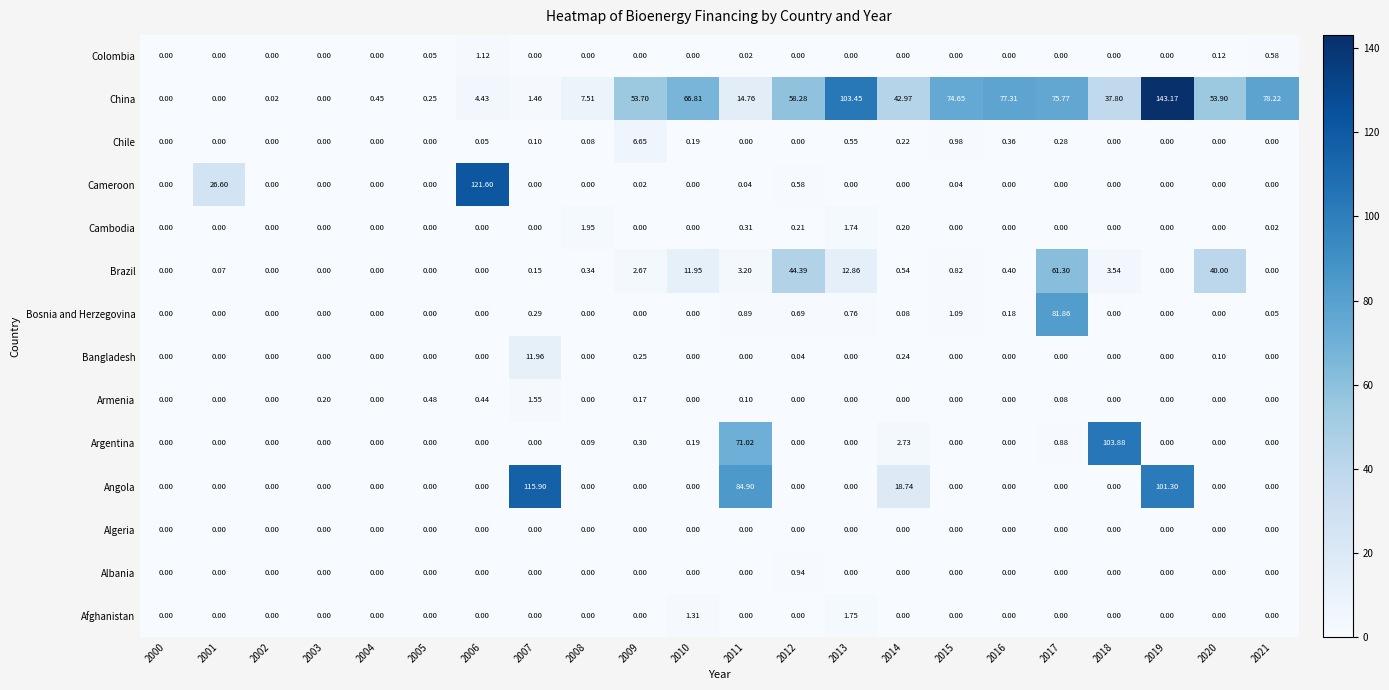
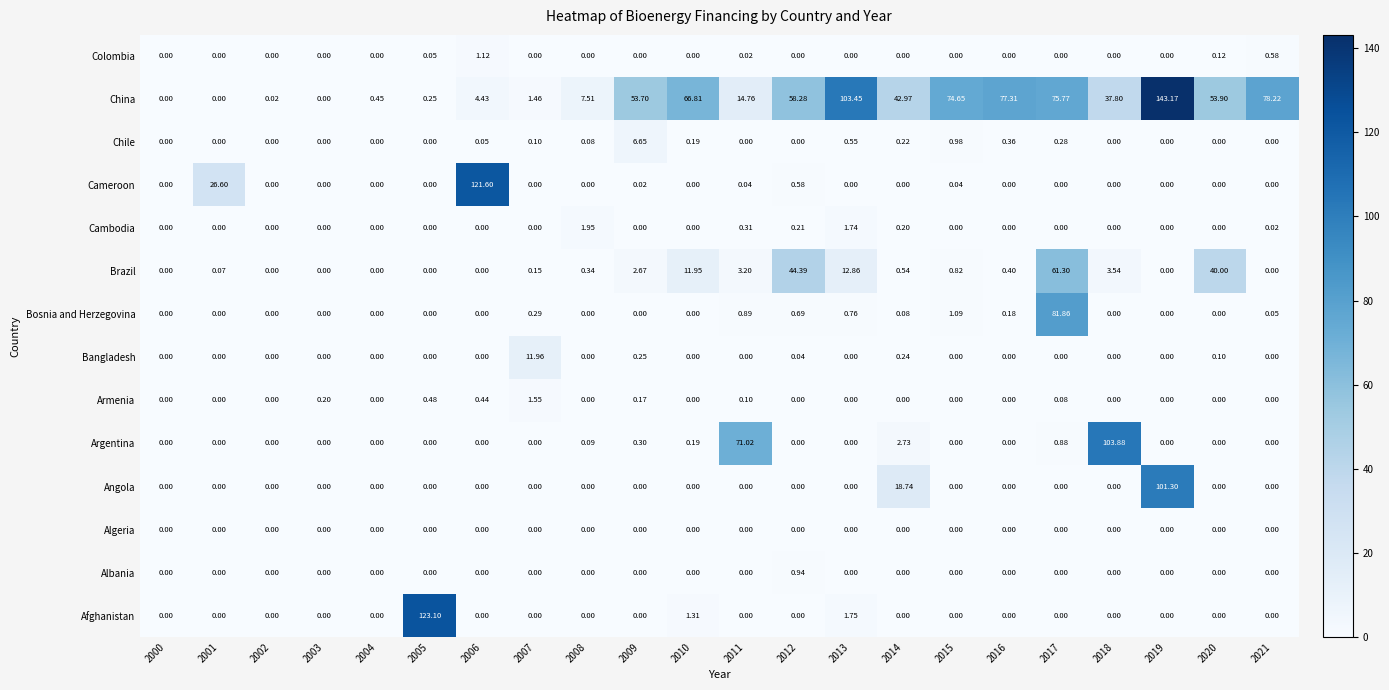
Angola, 2007: 115.90 -> 0.00
Angola, 2011: 84.90 -> 0.00
Afghanistan, 2005: 0.00 -> 123.10
